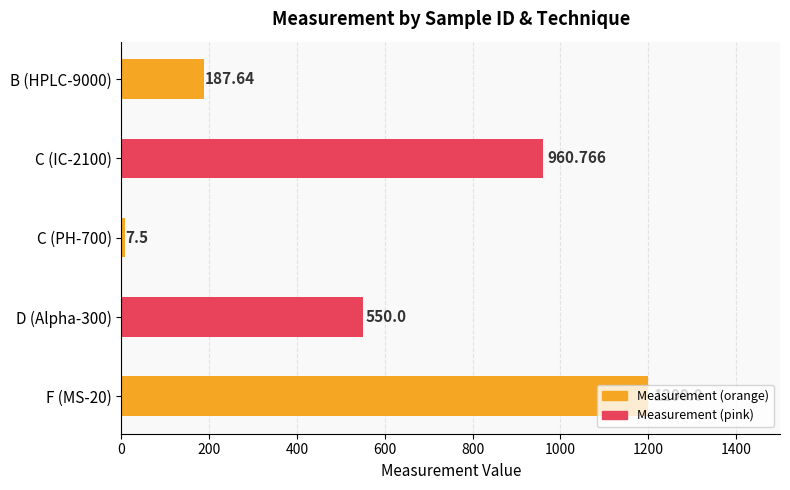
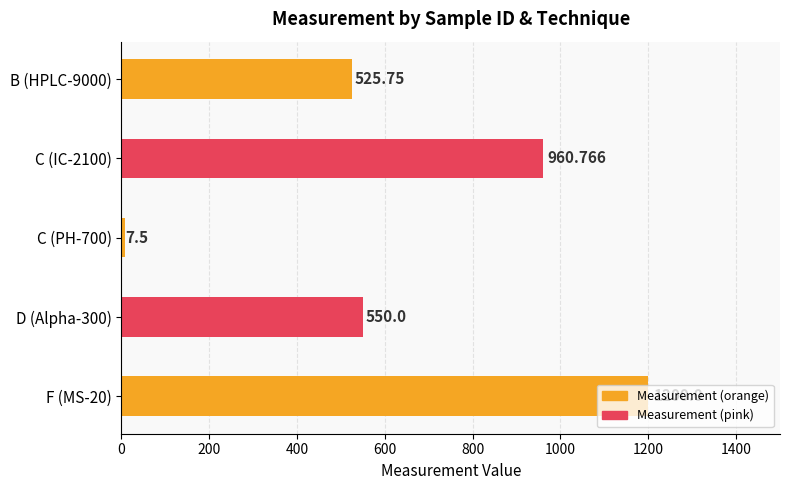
B (HPLC-9000): 187.64 -> 525.75
